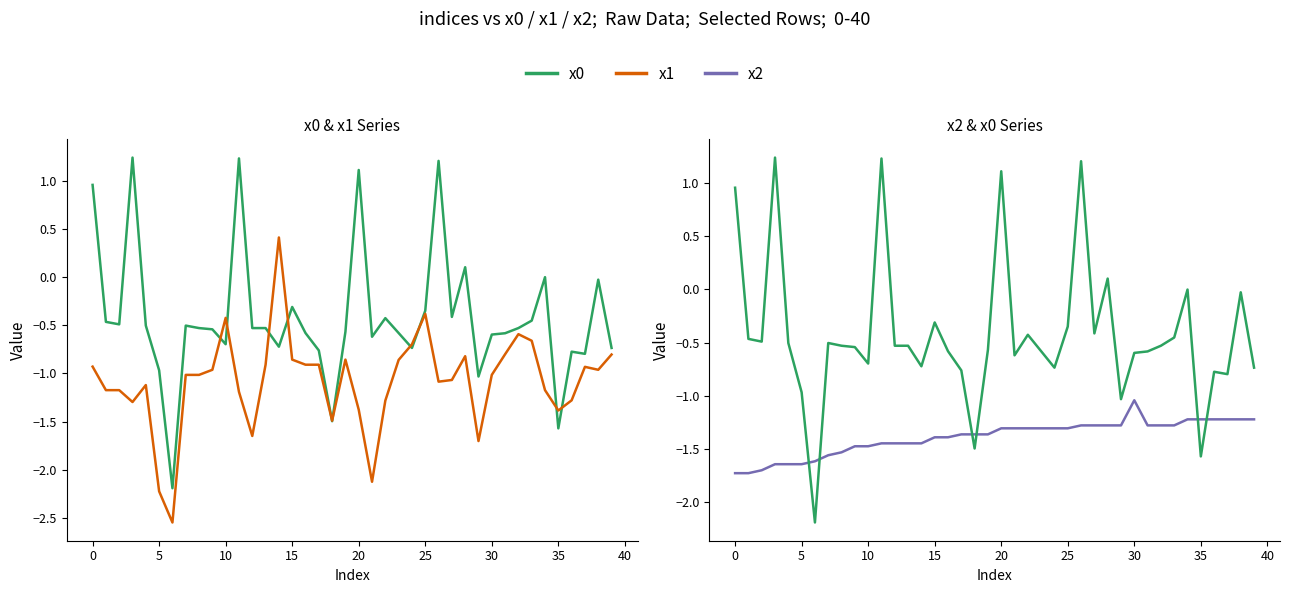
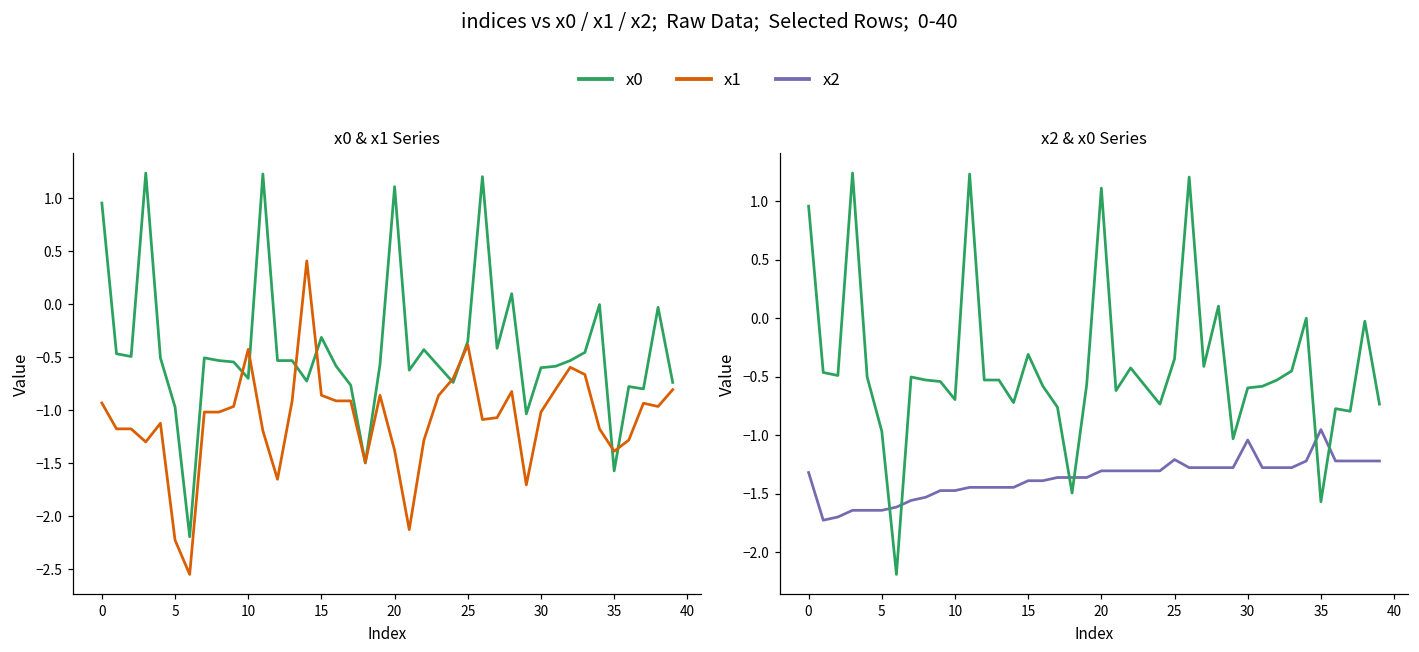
x2 & x0 Series, x2, 0: -1.73 -> -1.32
x2 & x0 Series, x2, 25: -1.31 -> -1.21
x2 & x0 Series, x2, 35: -1.22 -> -0.95
